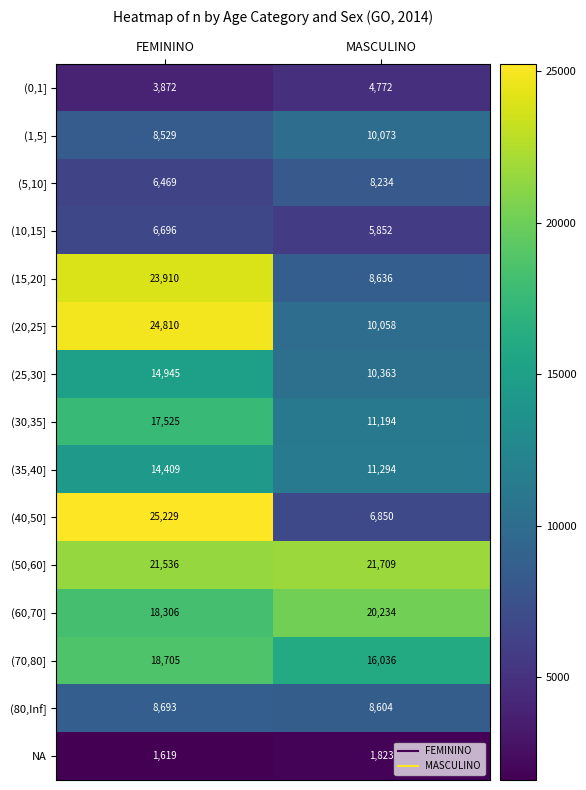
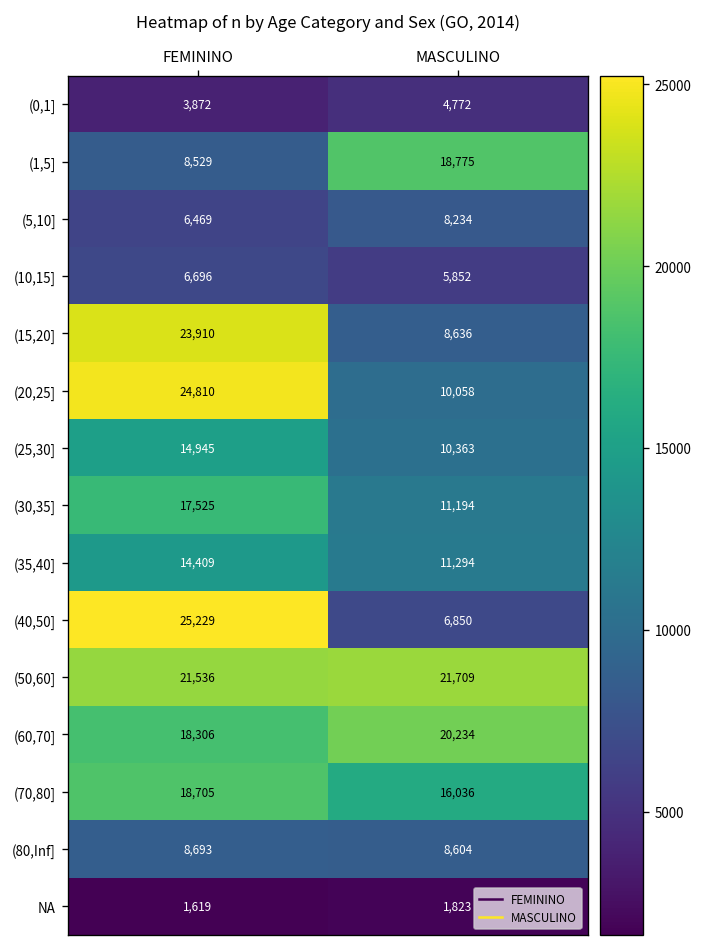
(1,5], MASCULINO: 10,073 -> 18,775
